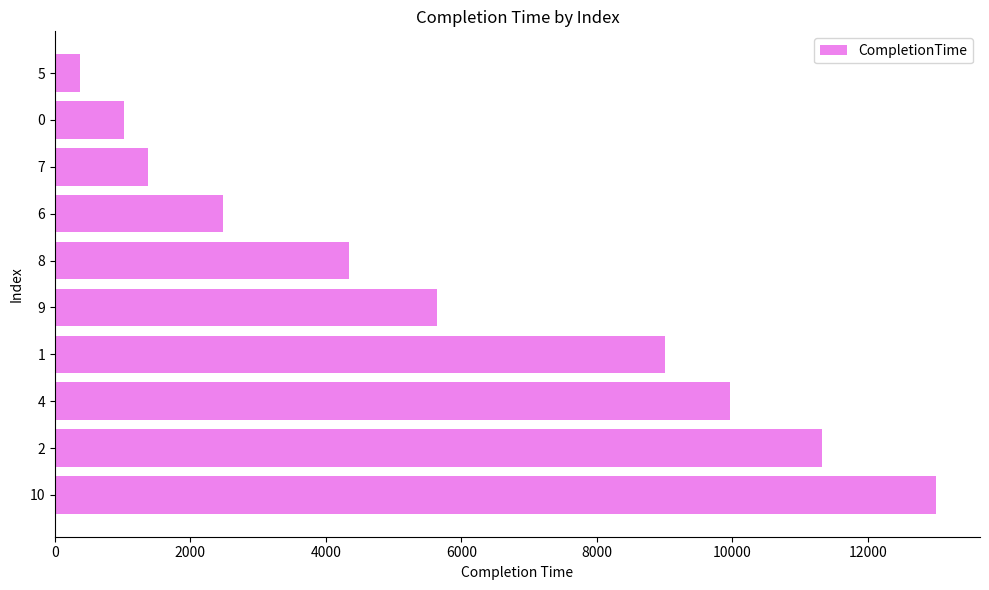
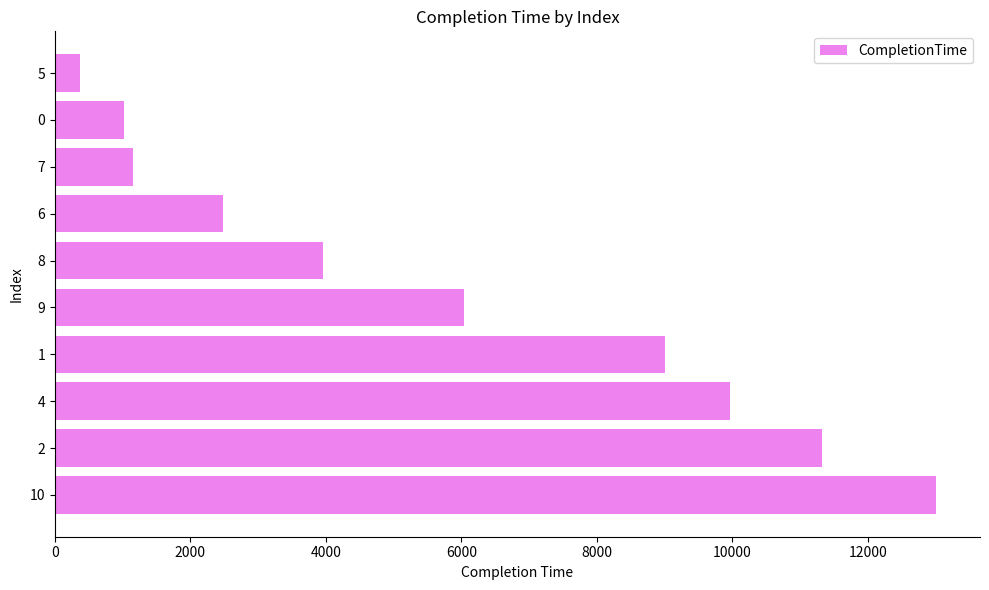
7: 1400 -> 1200
8: 4300 -> 4000
9: 5600 -> 6000
